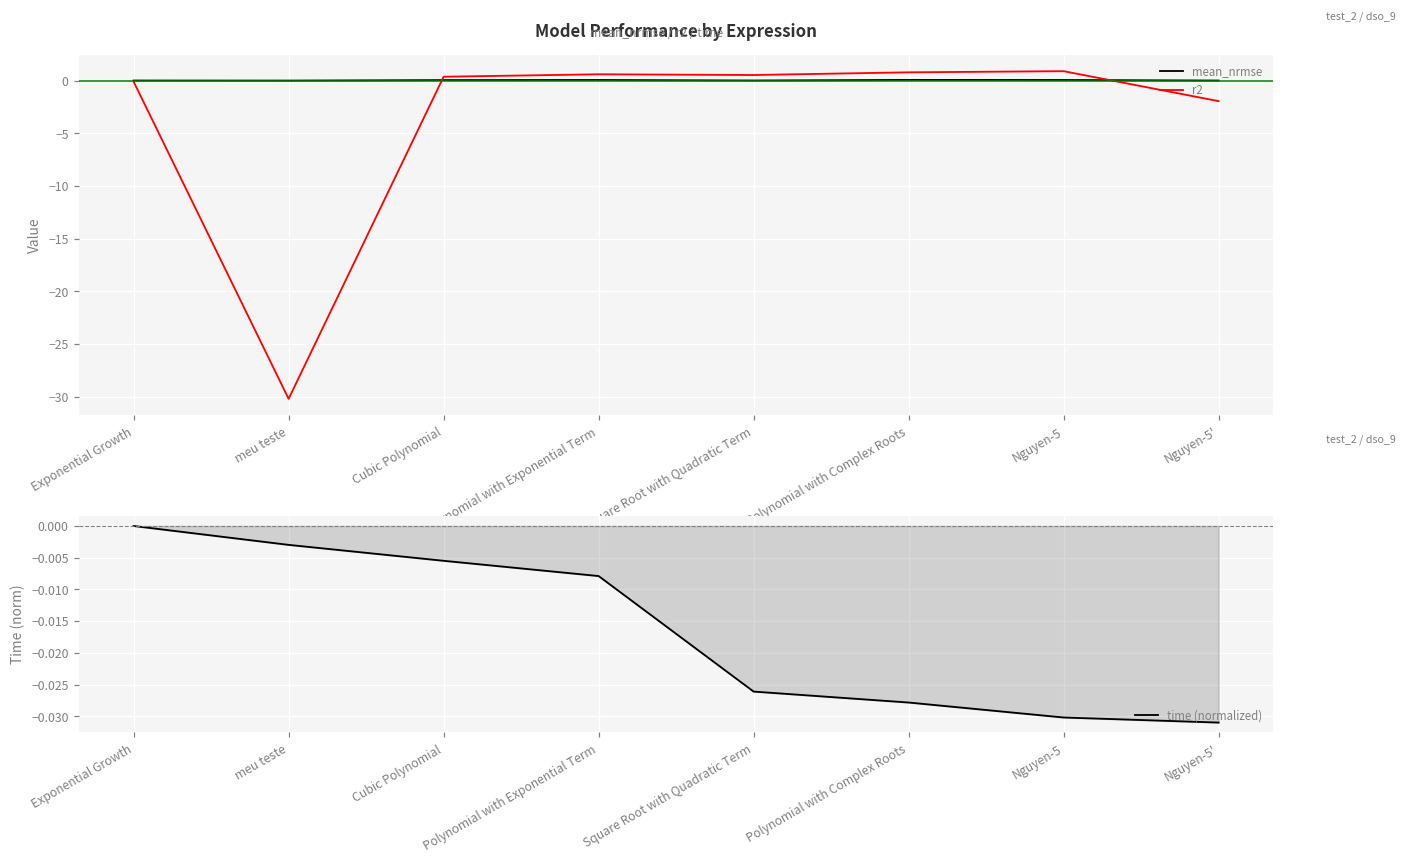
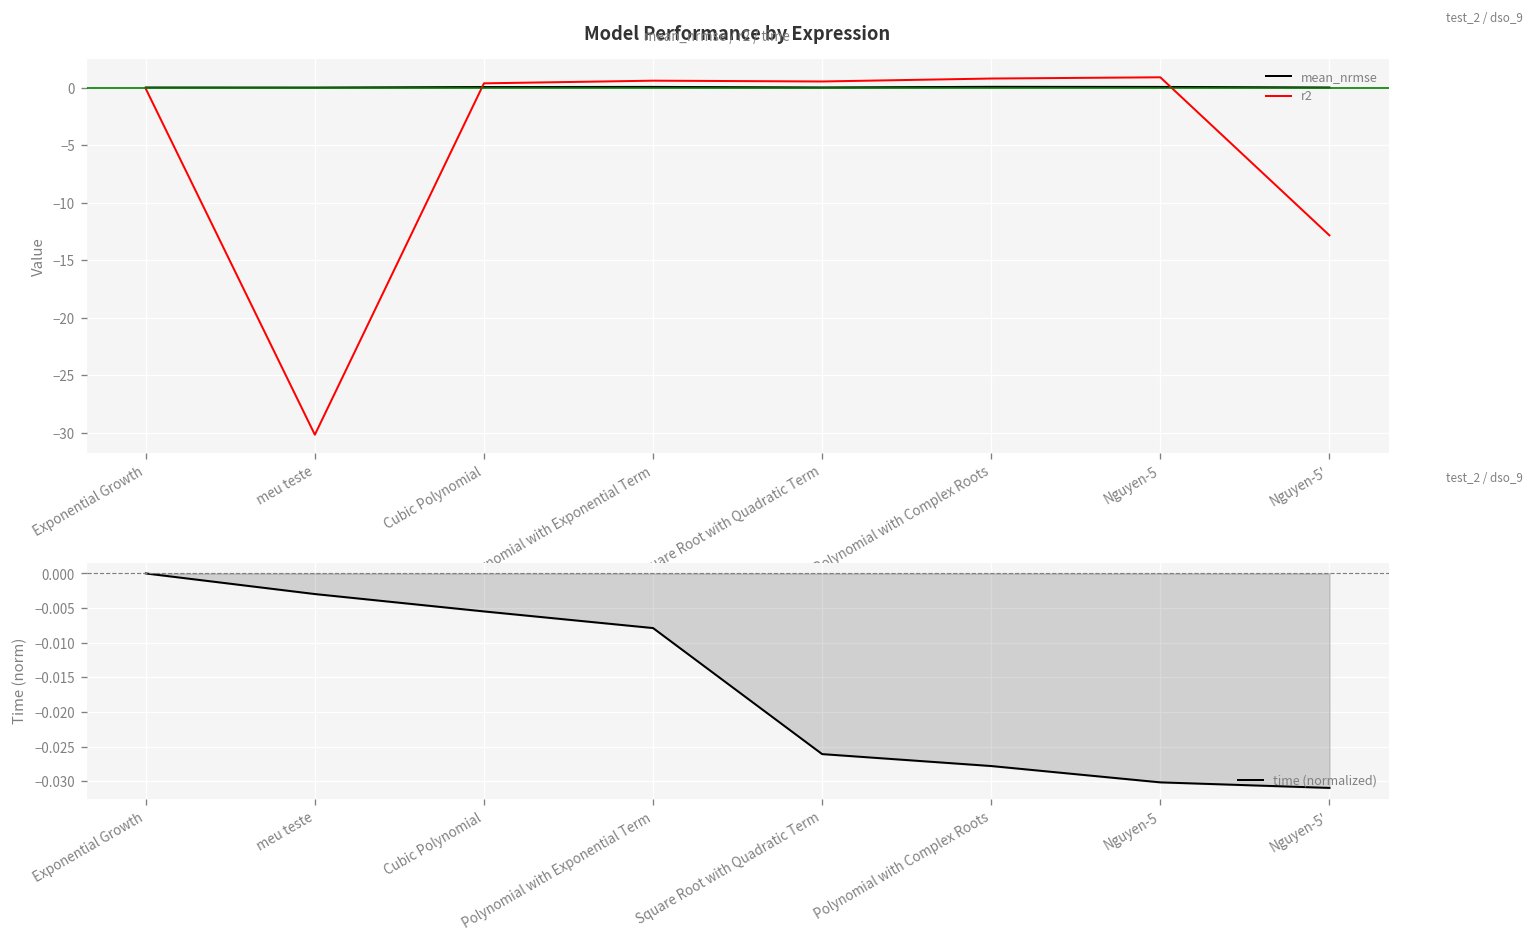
Model Performance by Expression, r2, Nguyen-5': -2 -> -13
